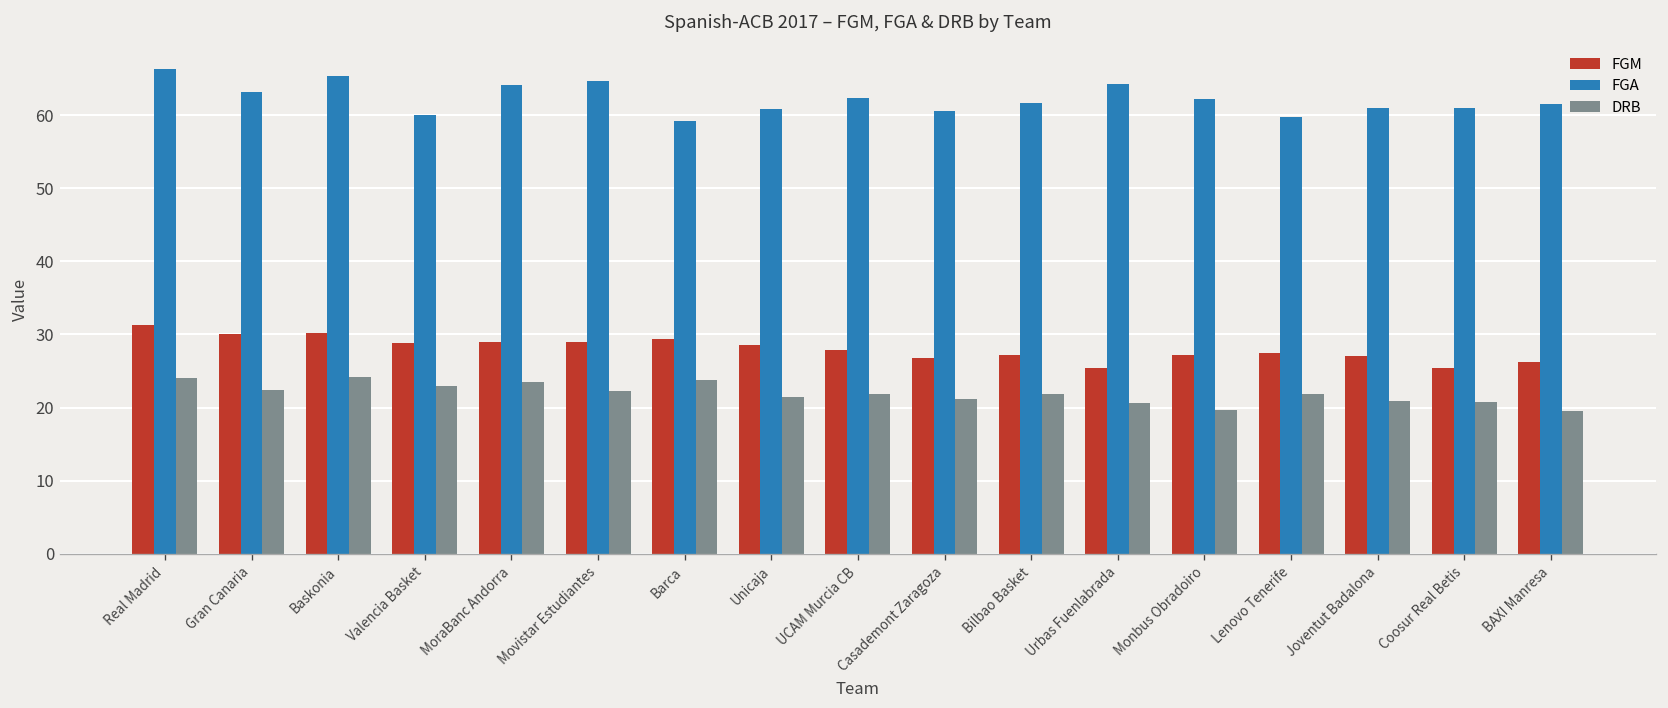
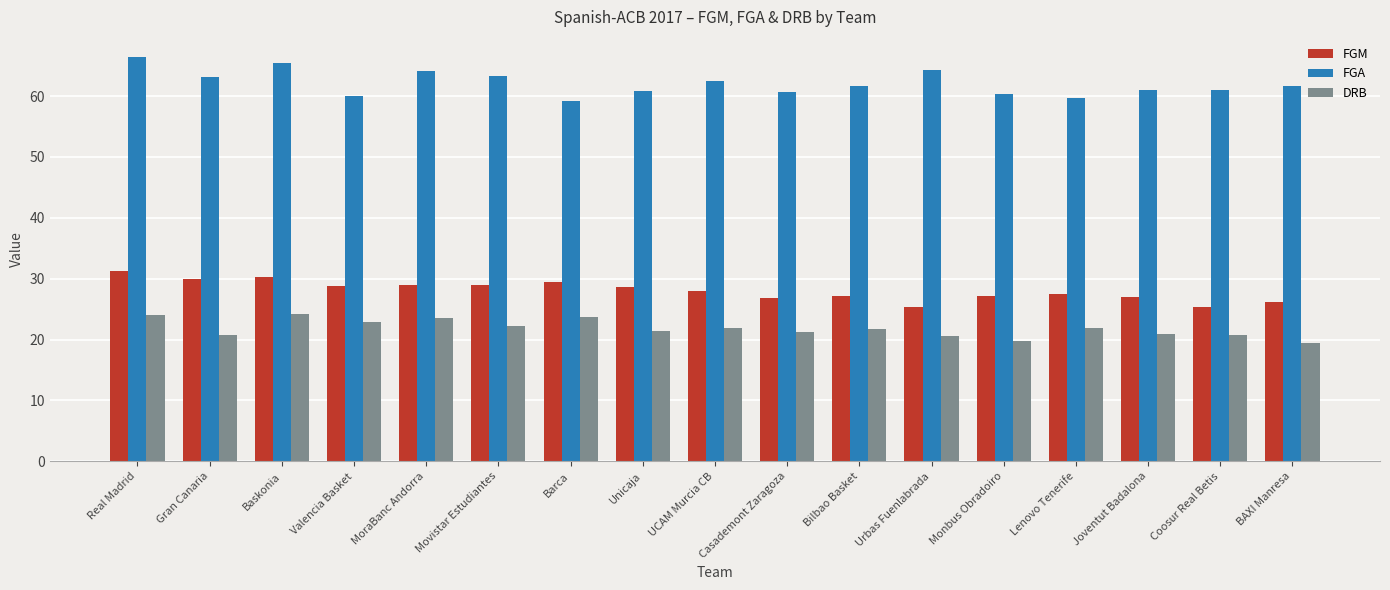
DRB, Gran Canaria: 22 -> 21
FGA, Movistar Estudiantes: 65 -> 63
FGA, Monbus Obradoiro: 62 -> 60
